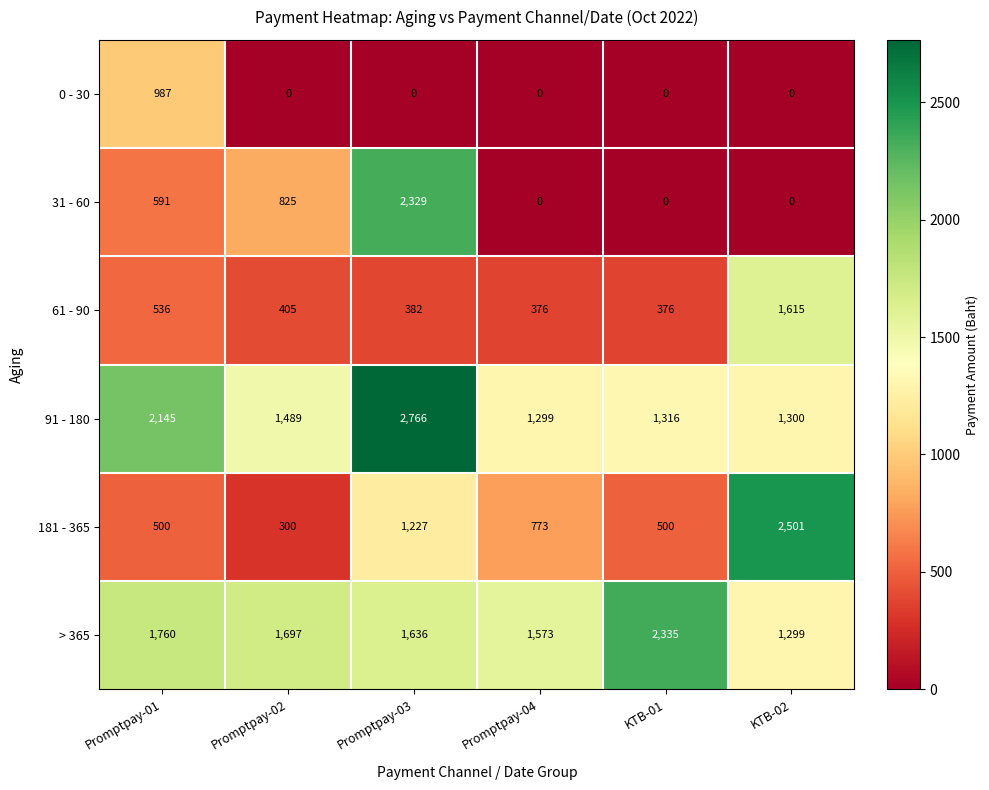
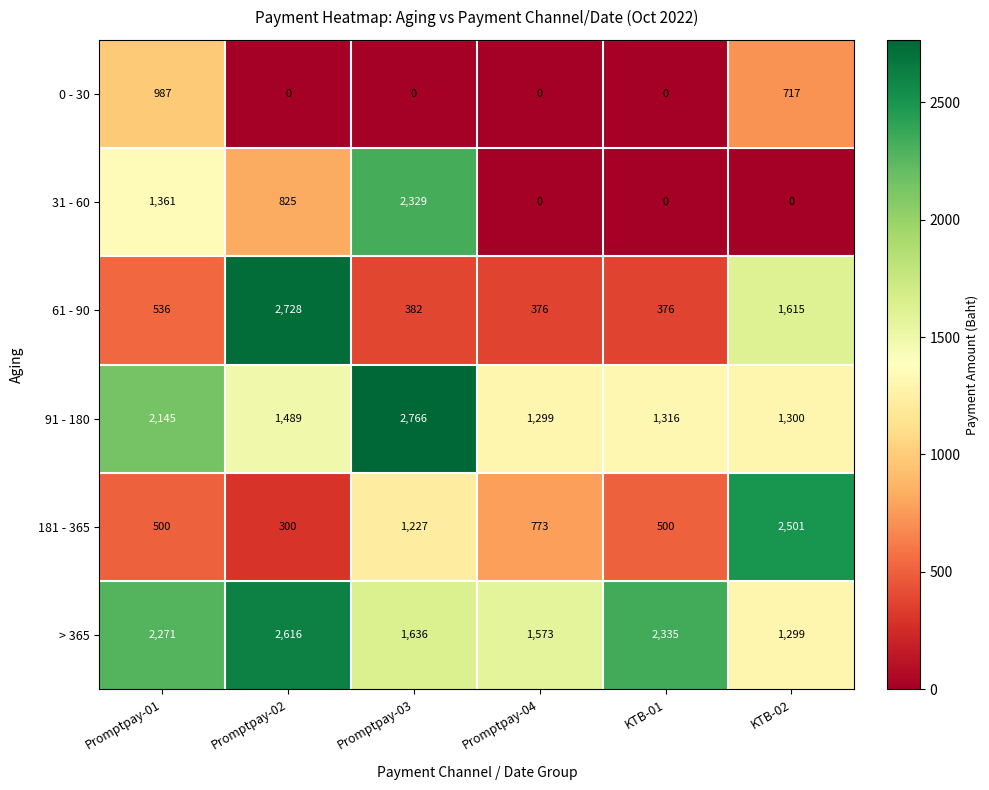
0 - 30, KTB-02: 0 -> 717
31 - 60, Promptpay-01: 591 -> 1,361
61 - 90, Promptpay-02: 405 -> 2,728
> 365, Promptpay-01: 1,760 -> 2,271
> 365, Promptpay-02: 1,697 -> 2,616
